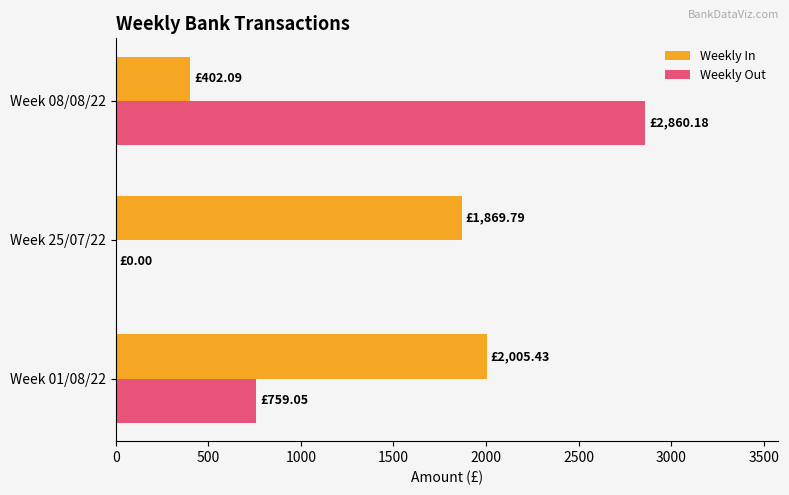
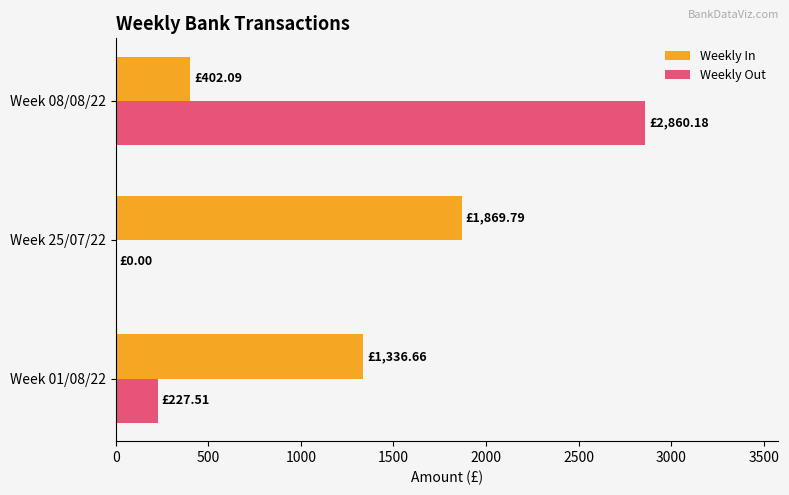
Weekly In, Week 01/08/22: £2,005.43 -> £1,336.66
Weekly Out, Week 01/08/22: £759.05 -> £227.51
